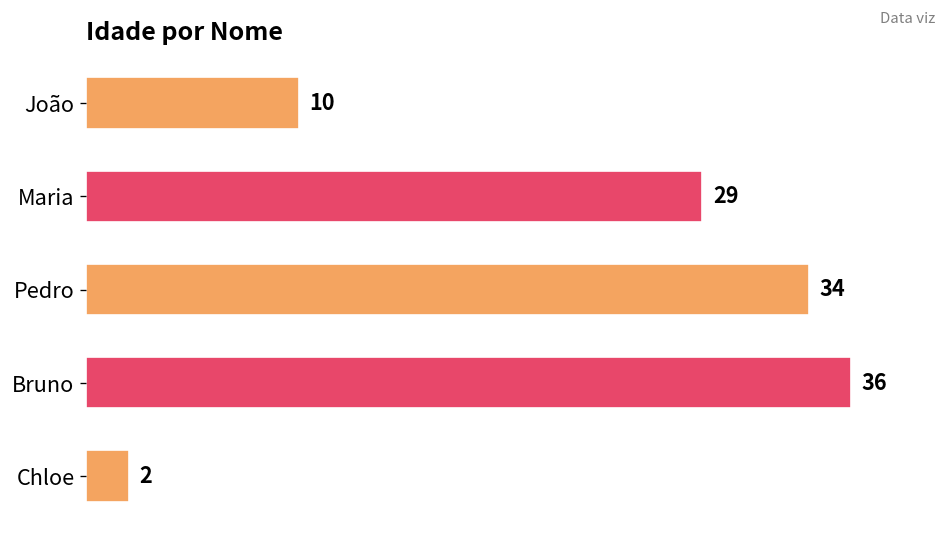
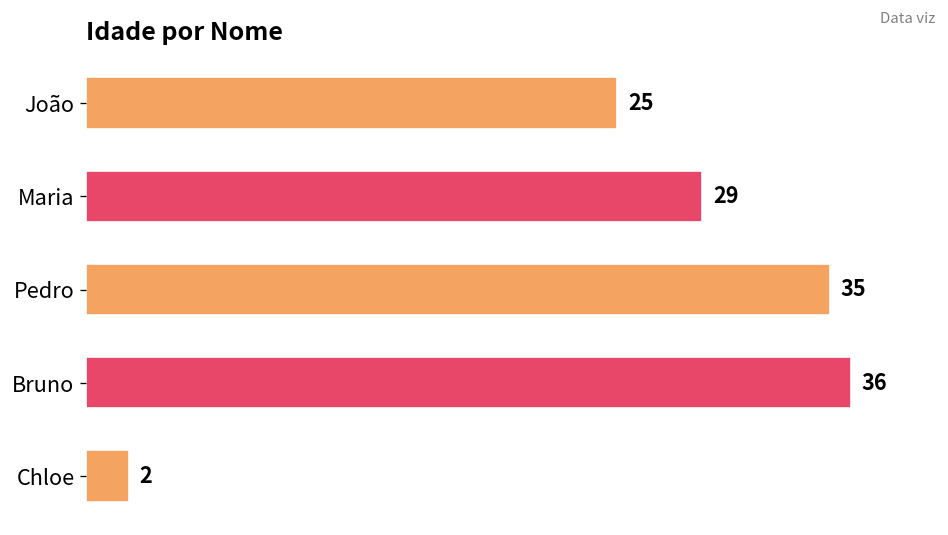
João: 10 -> 25
Pedro: 34 -> 35
